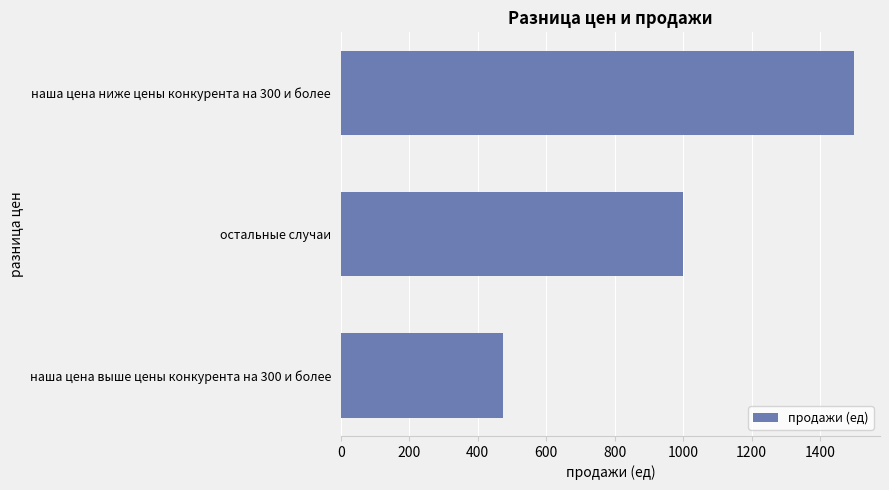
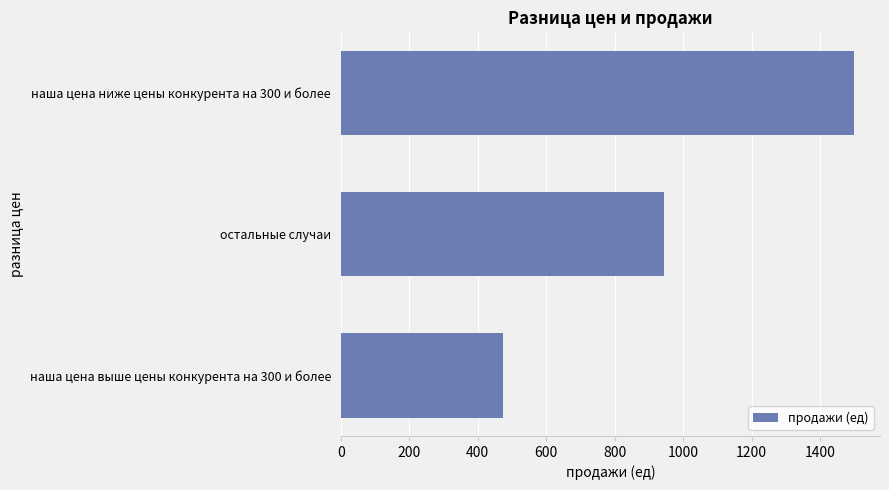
остальные случаи: 1000 -> 950
